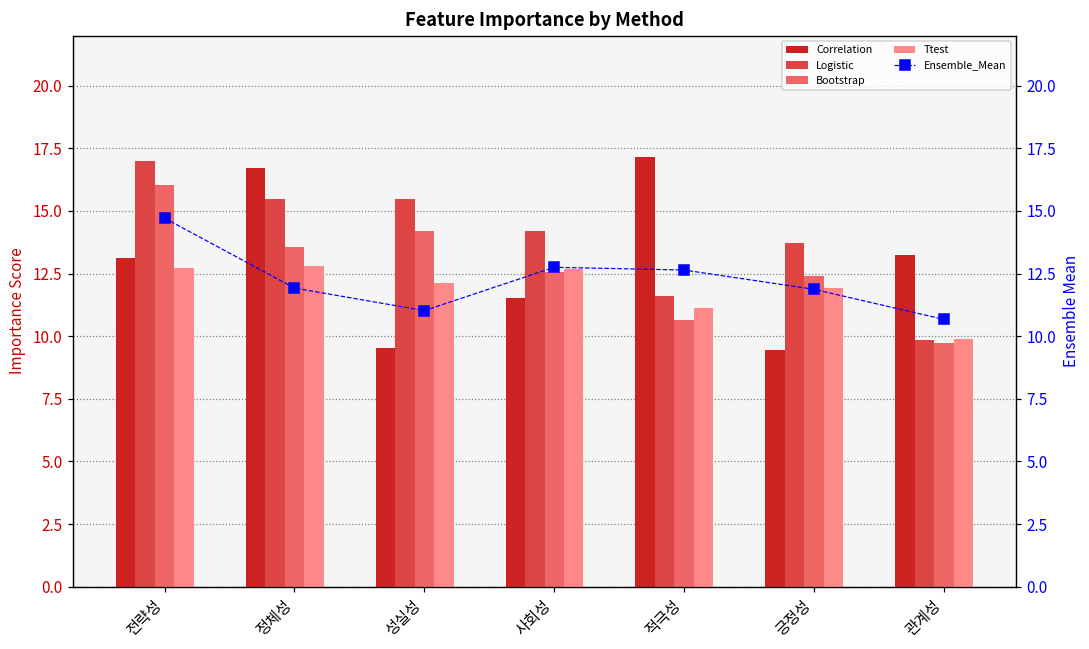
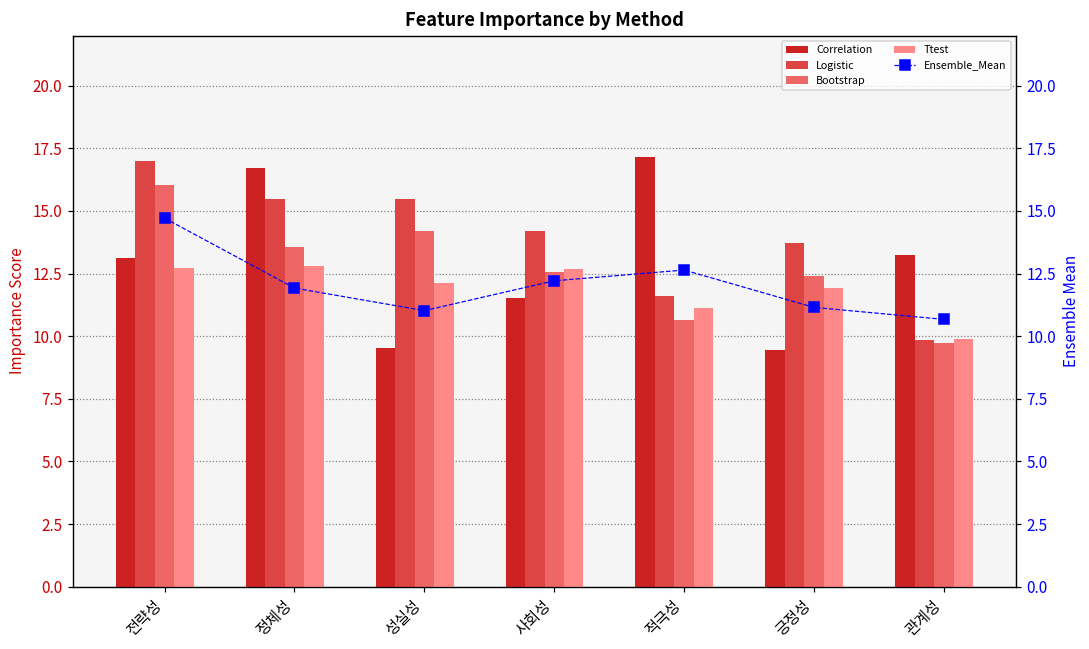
Ensemble_Mean, 사회성: 12.8 -> 12.2
Ensemble_Mean, 긍정성: 11.9 -> 11.2
